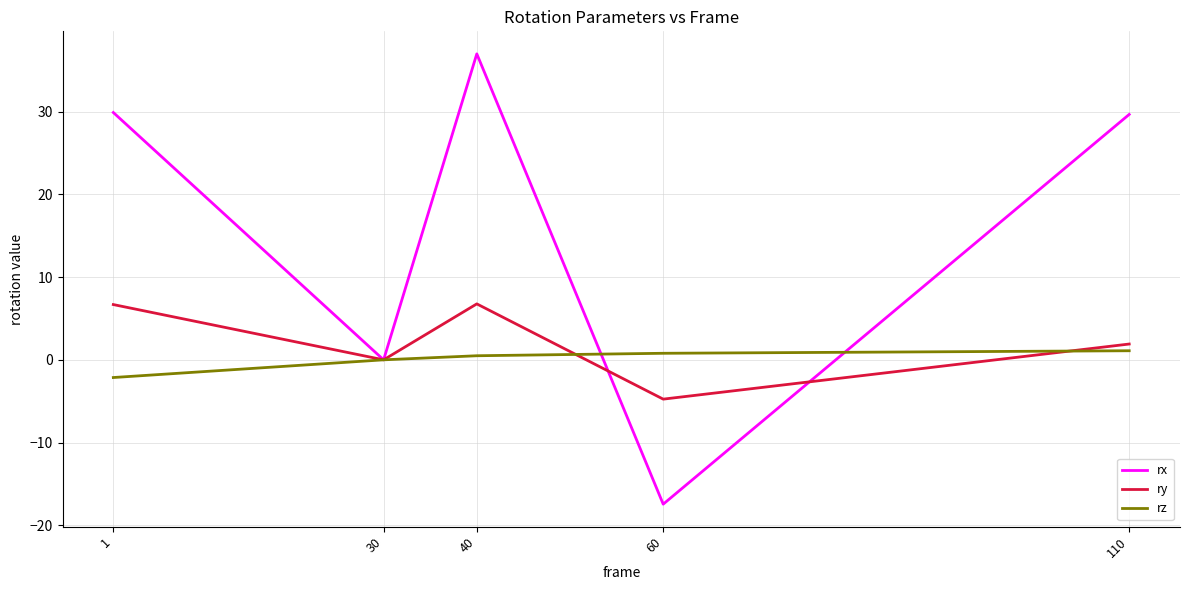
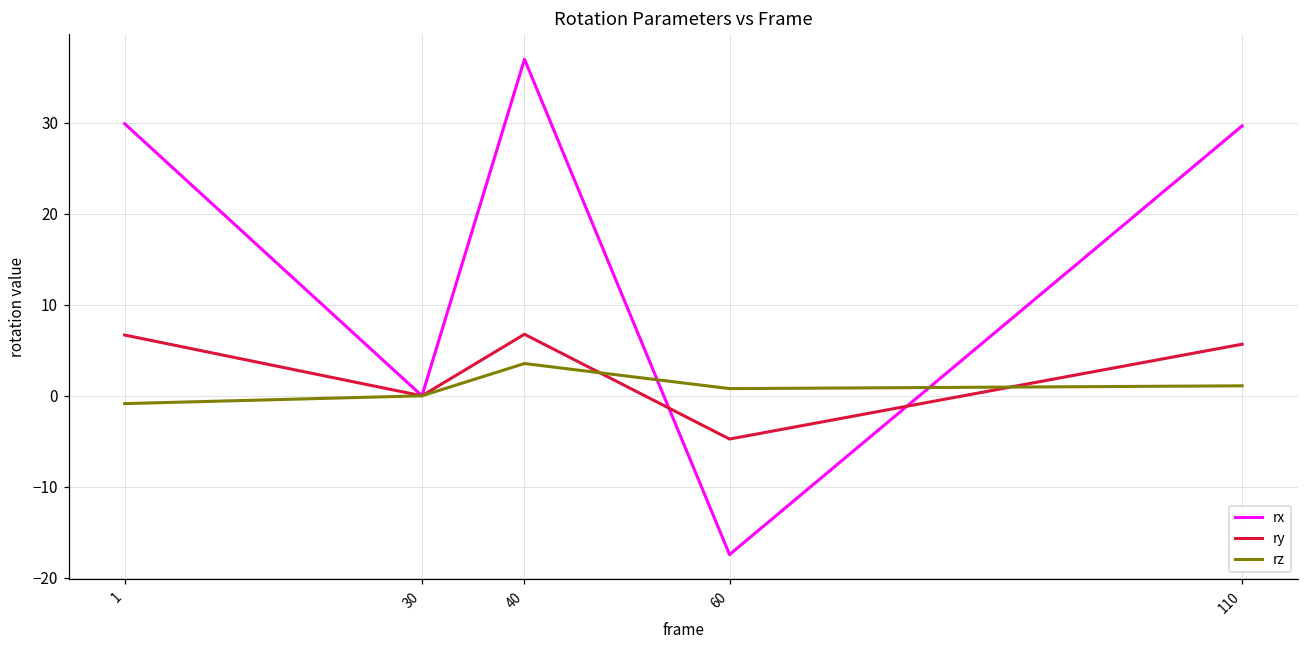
rz, 1: -2 -> -1
rz, 40: 0 -> 4
ry, 110: 2 -> 6
